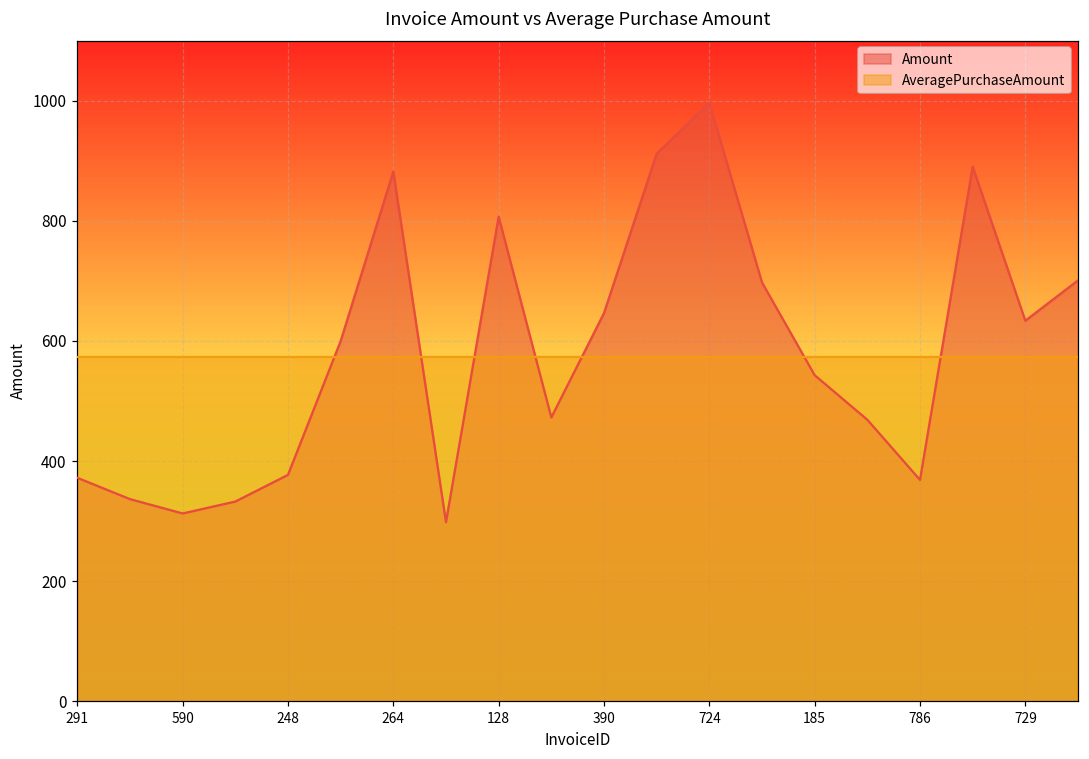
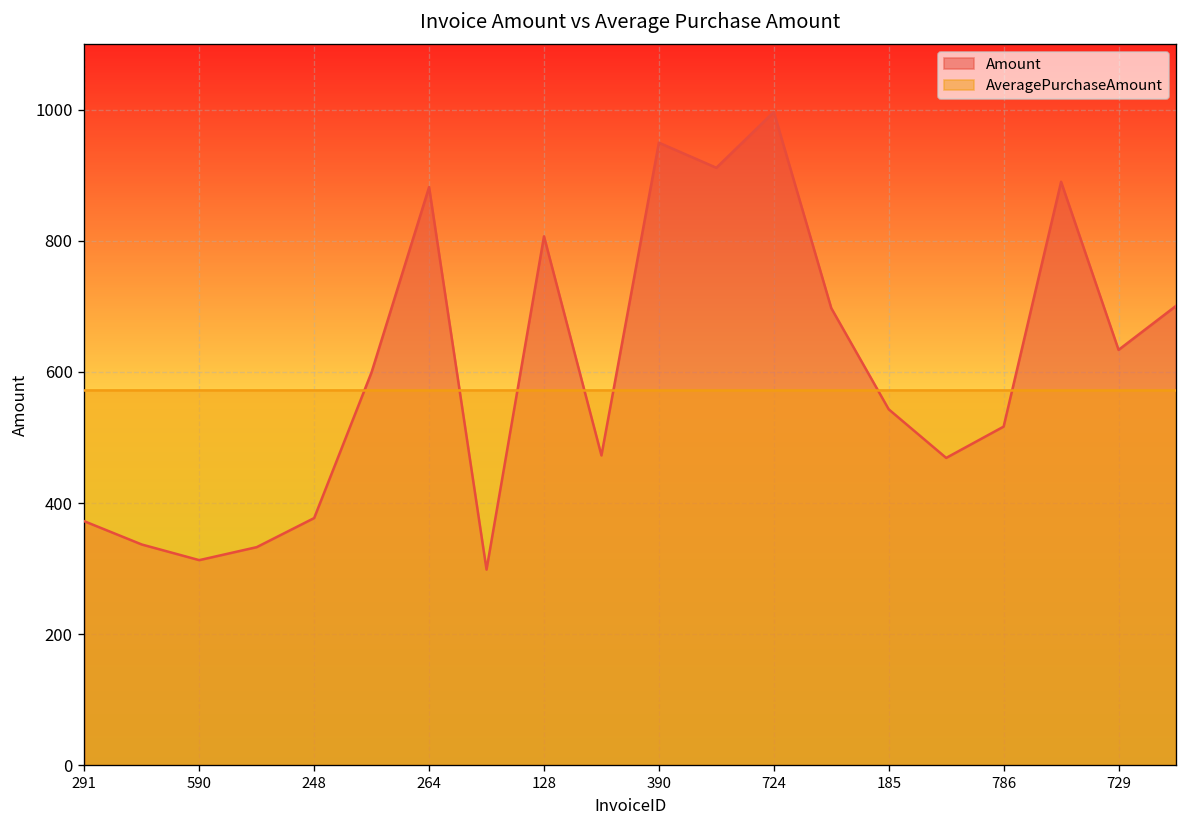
Amount, 390: 650 -> 950
Amount, 786: 370 -> 520
